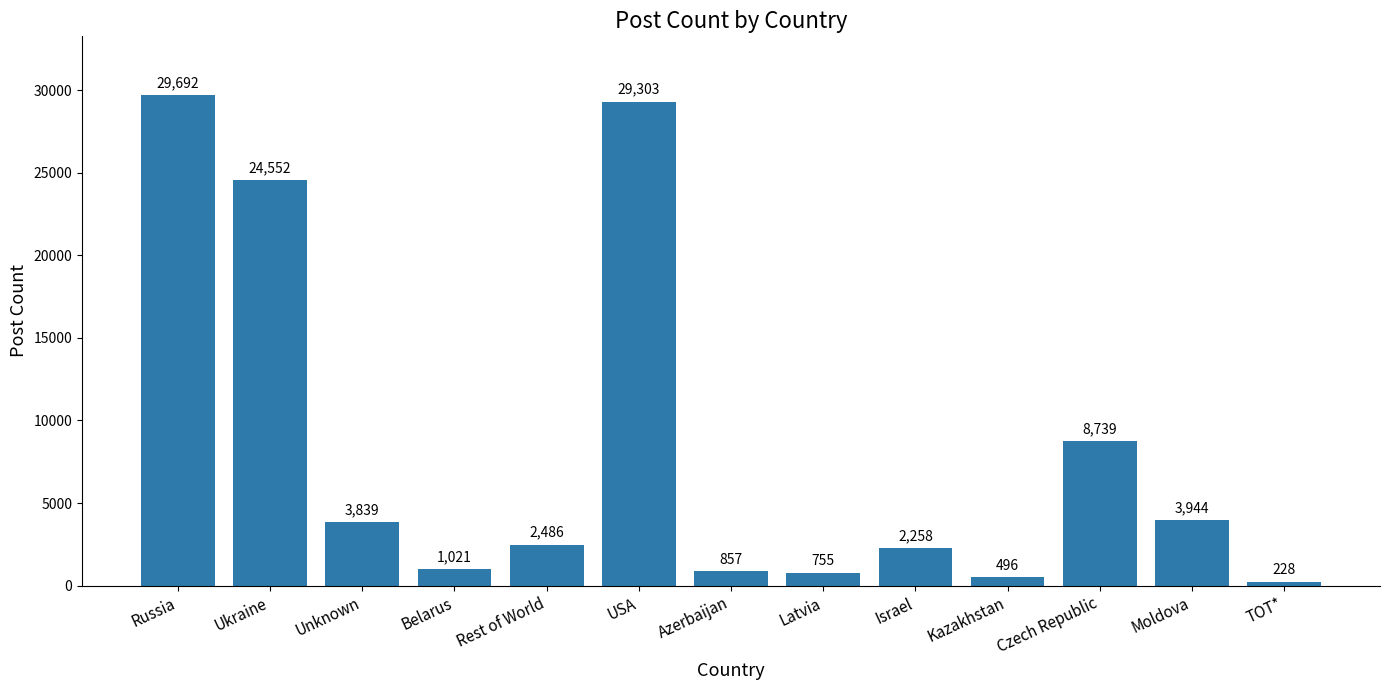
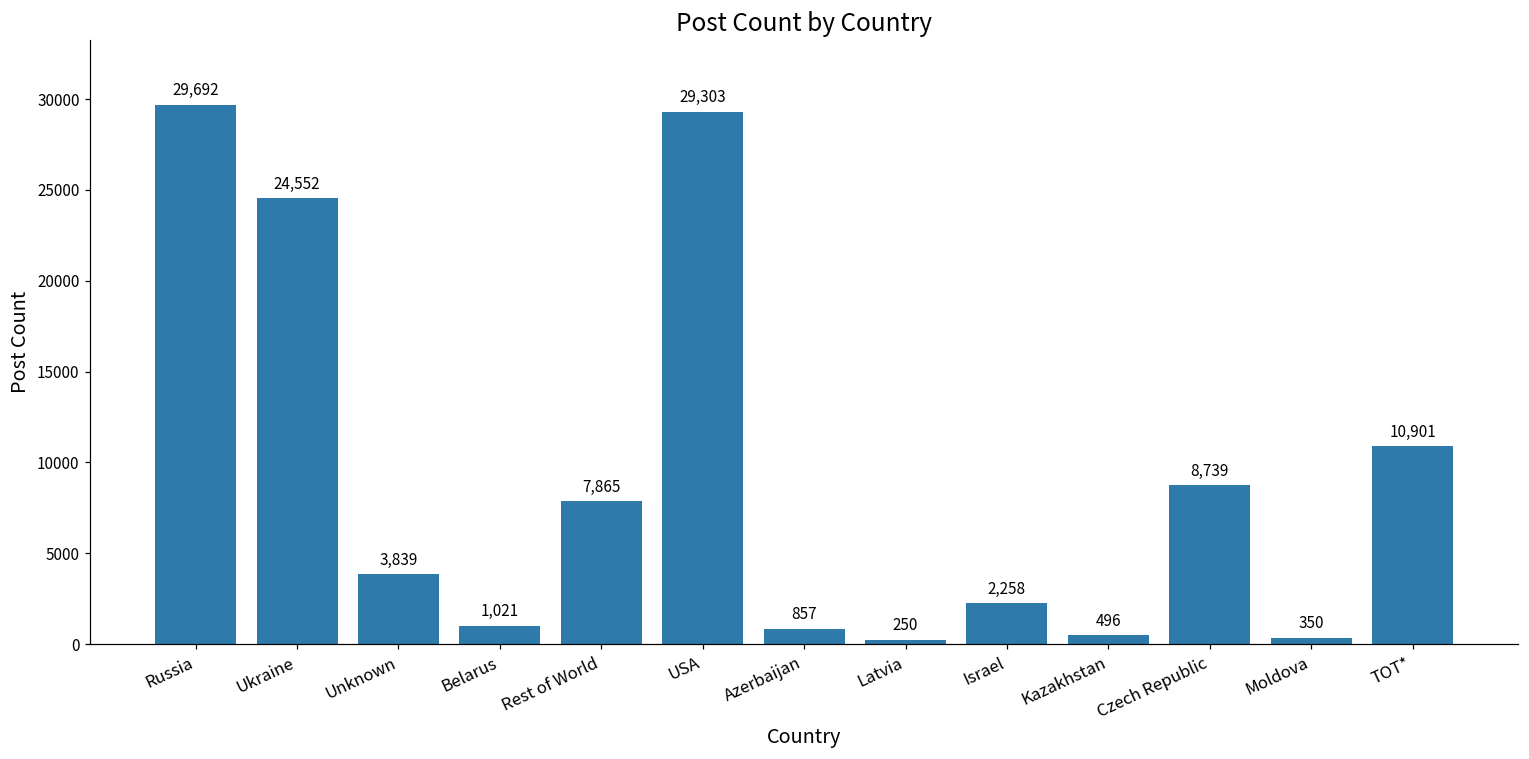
Rest of World: 2,486 -> 7,865
Latvia: 755 -> 250
Moldova: 3,944 -> 350
TOT*: 228 -> 10,901
